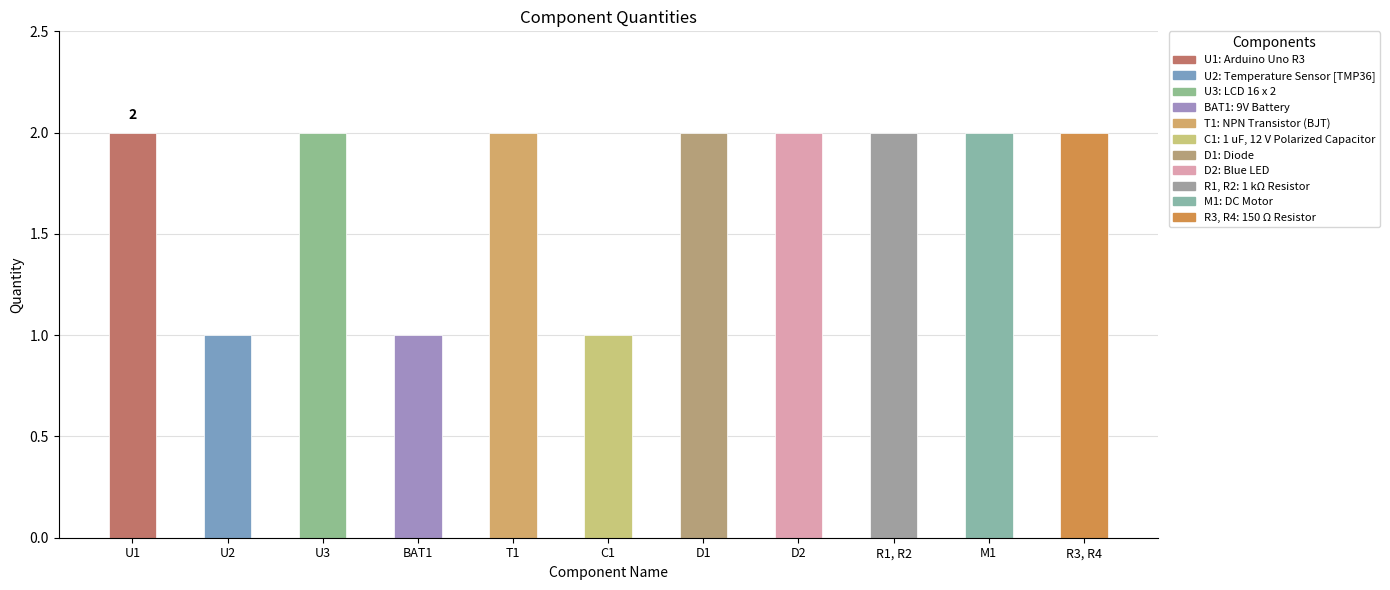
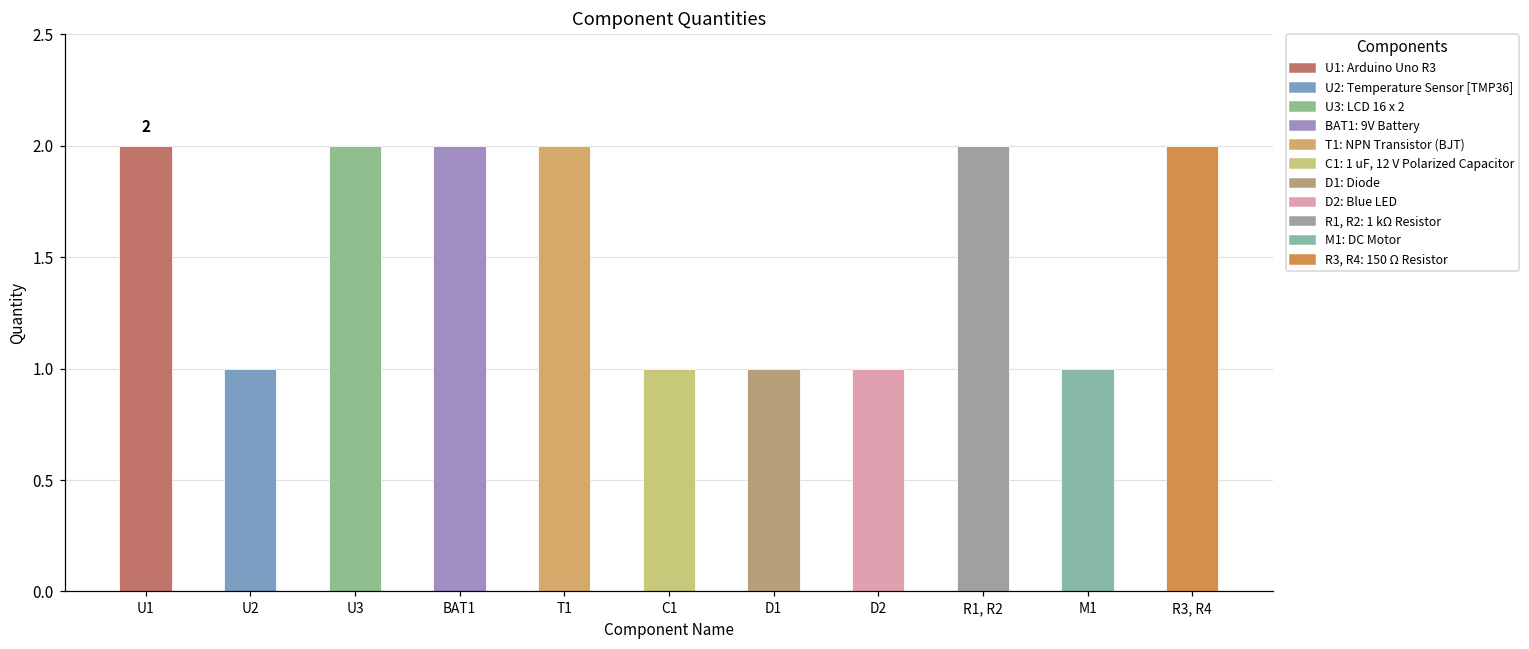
BAT1: 1 -> 2
D1: 2 -> 1
D2: 2 -> 1
M1: 2 -> 1
